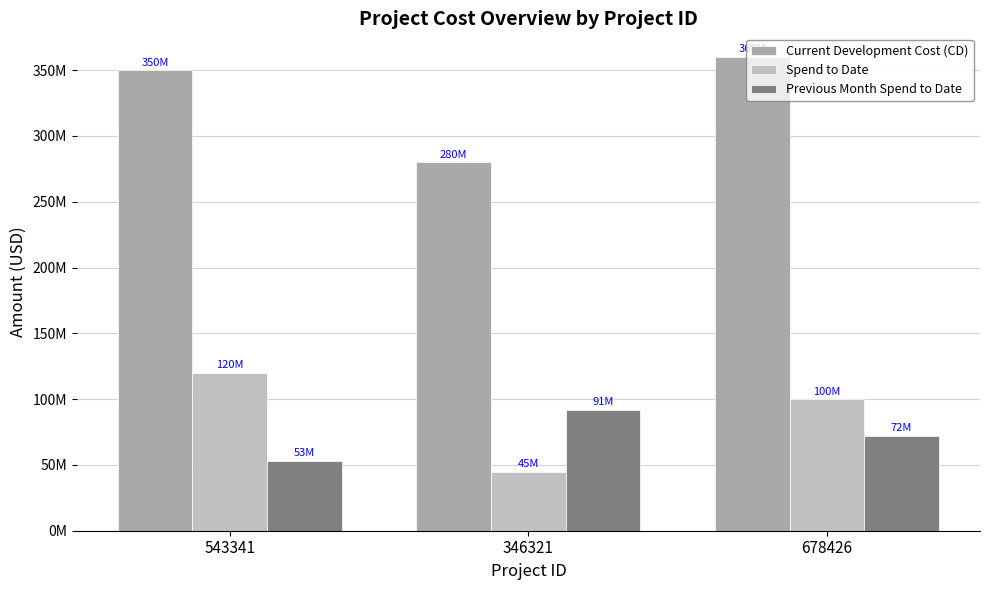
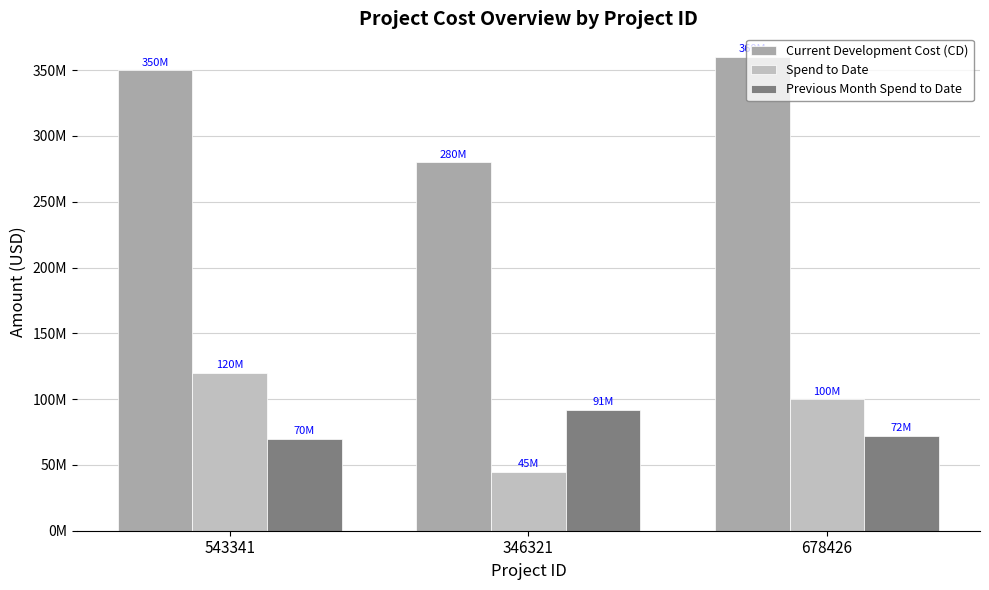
Previous Month Spend to Date, 543341: 53M -> 70M
